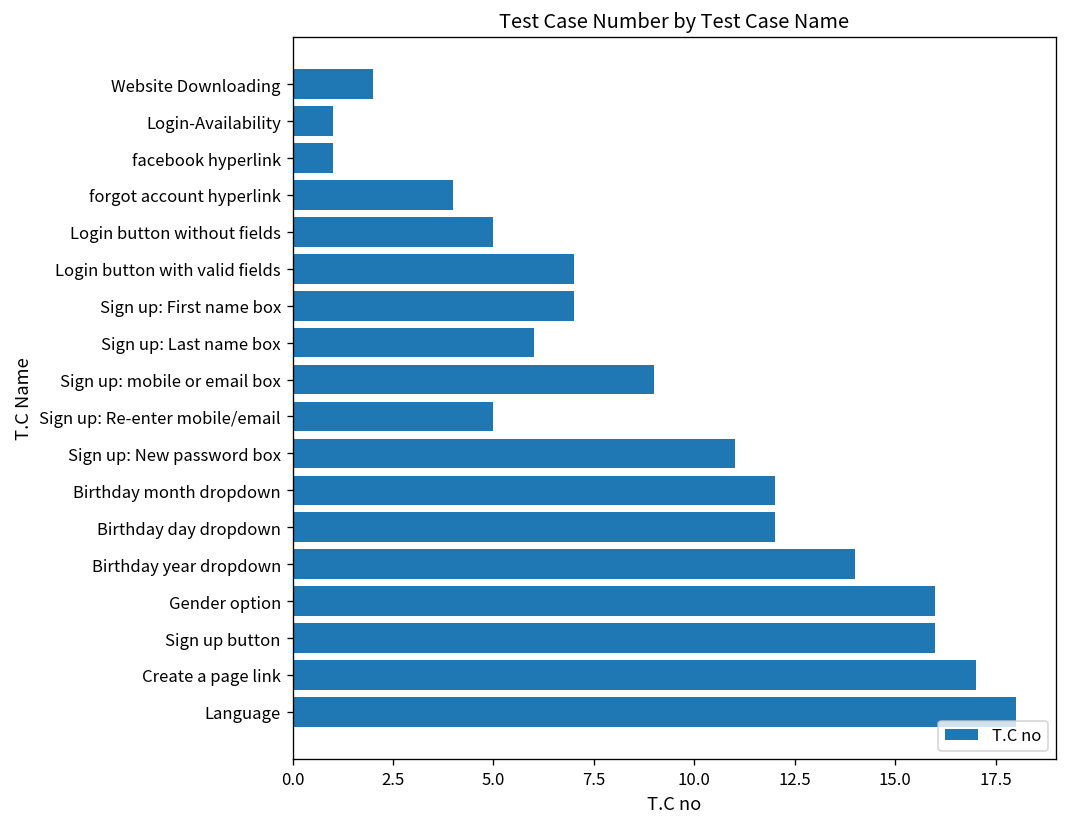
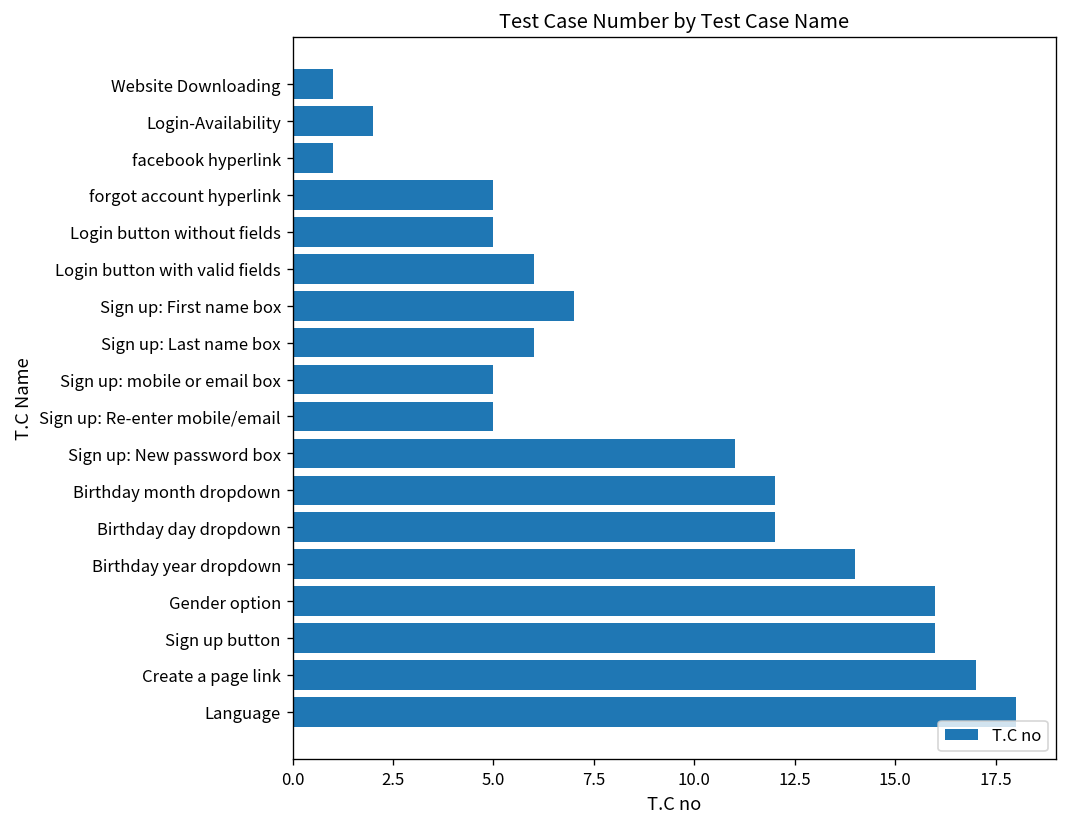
Website Downloading: 2 -> 1
Login-Availability: 1 -> 2
forgot account hyperlink: 4 -> 5
Login button with valid fields: 7 -> 6
Sign up: mobile or email box: 9 -> 5
